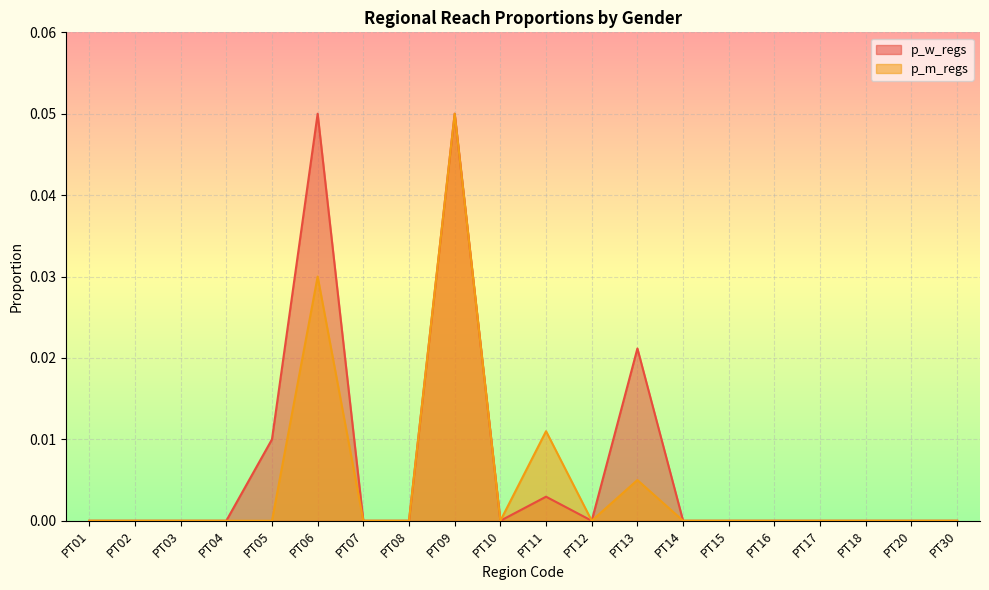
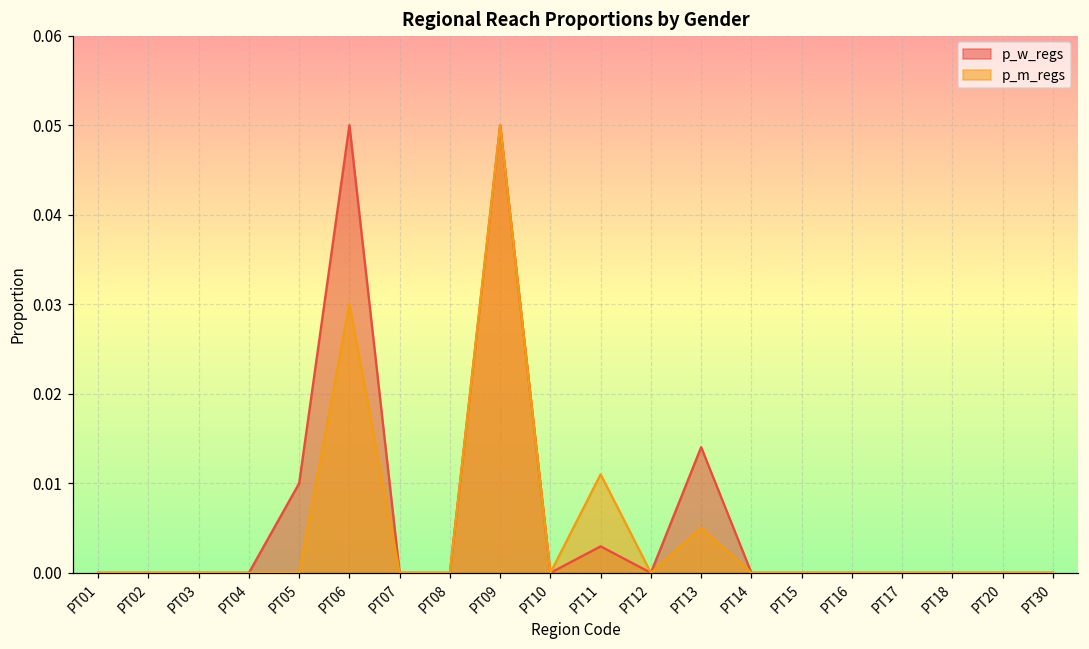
p_w_regs, PT13: 0.021 -> 0.014
